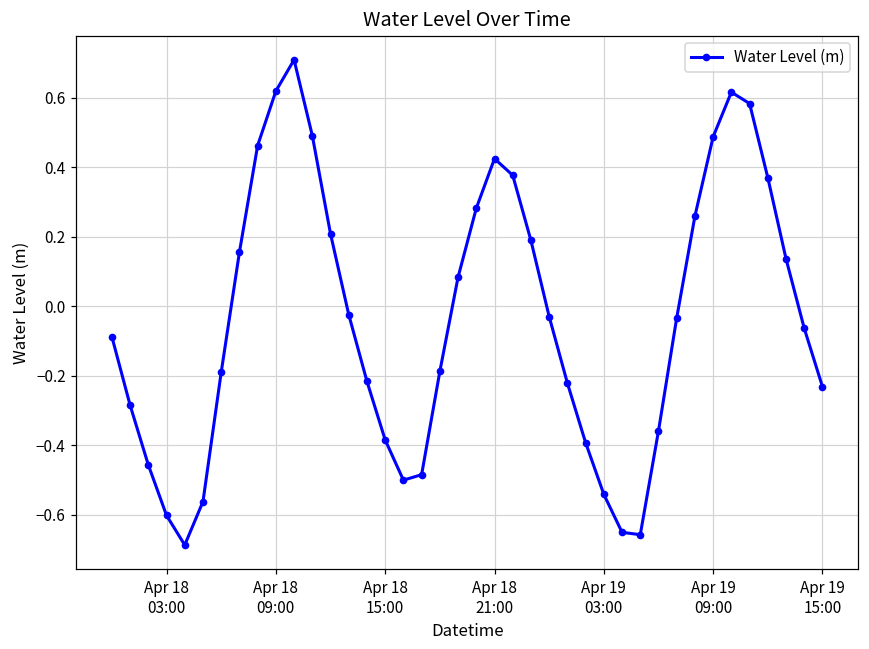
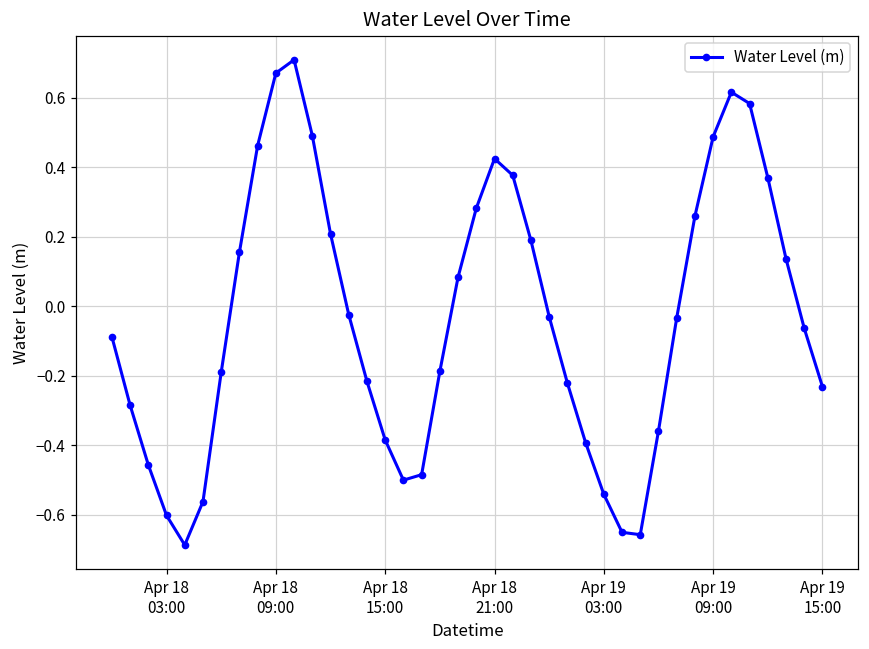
Apr 18 09:00: 0.62 -> 0.67
